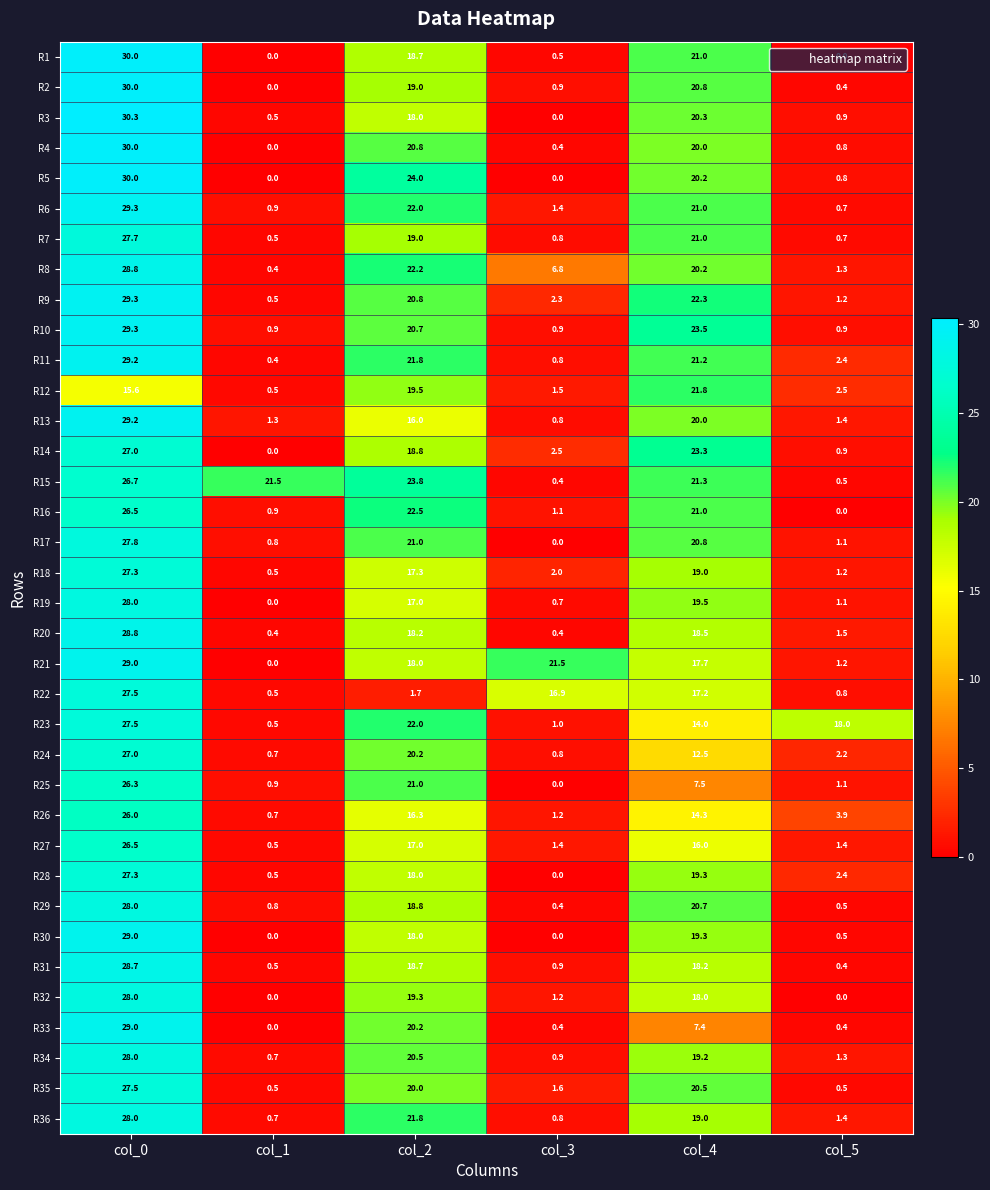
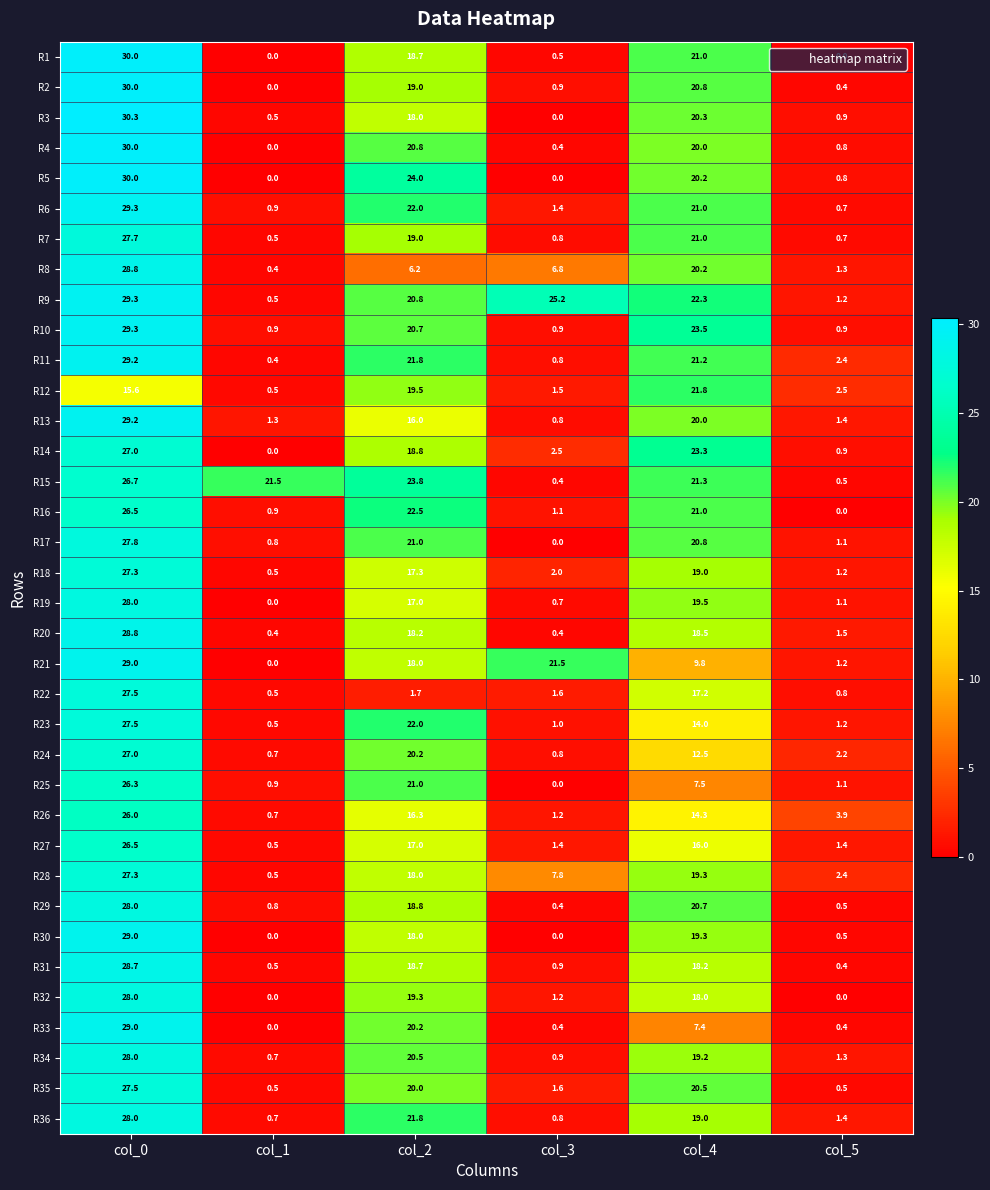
R8, col_2: 22.2 -> 6.2
R9, col_3: 2.3 -> 25.2
R21, col_4: 17.7 -> 9.8
R22, col_3: 16.9 -> 1.6
R23, col_5: 18.0 -> 1.2
R28, col_3: 0.0 -> 7.8
